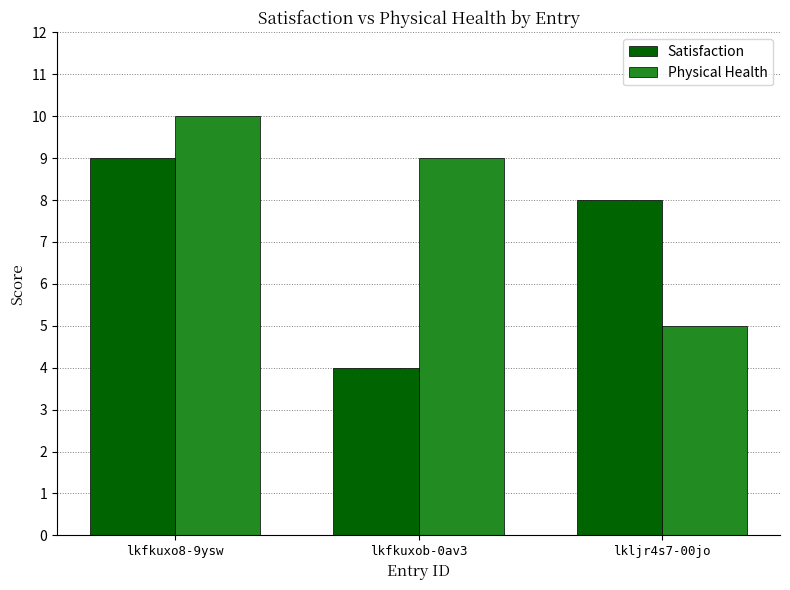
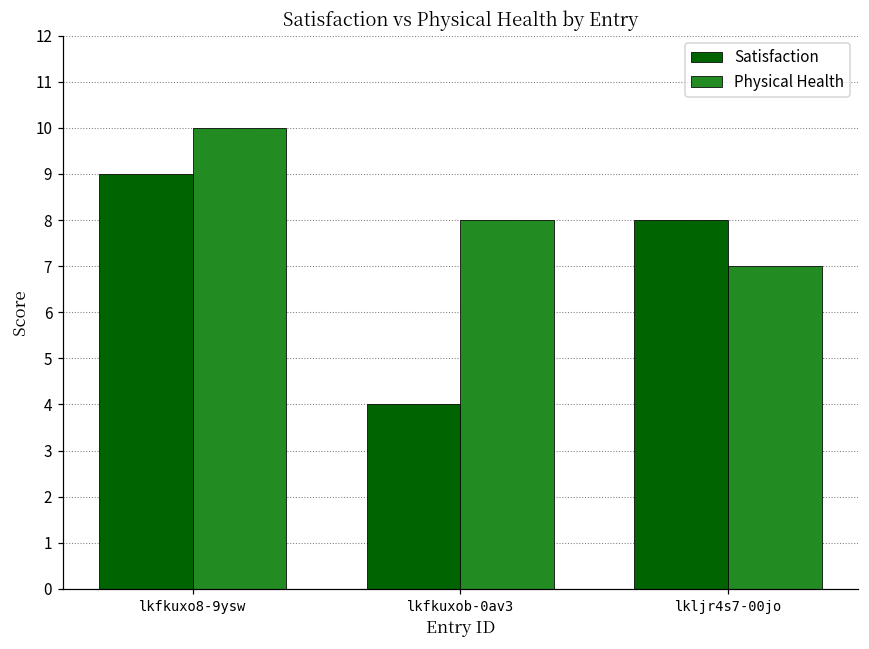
Physical Health, lkfkuxob-0av3: 9 -> 8
Physical Health, lkljr4s7-00jo: 5 -> 7
